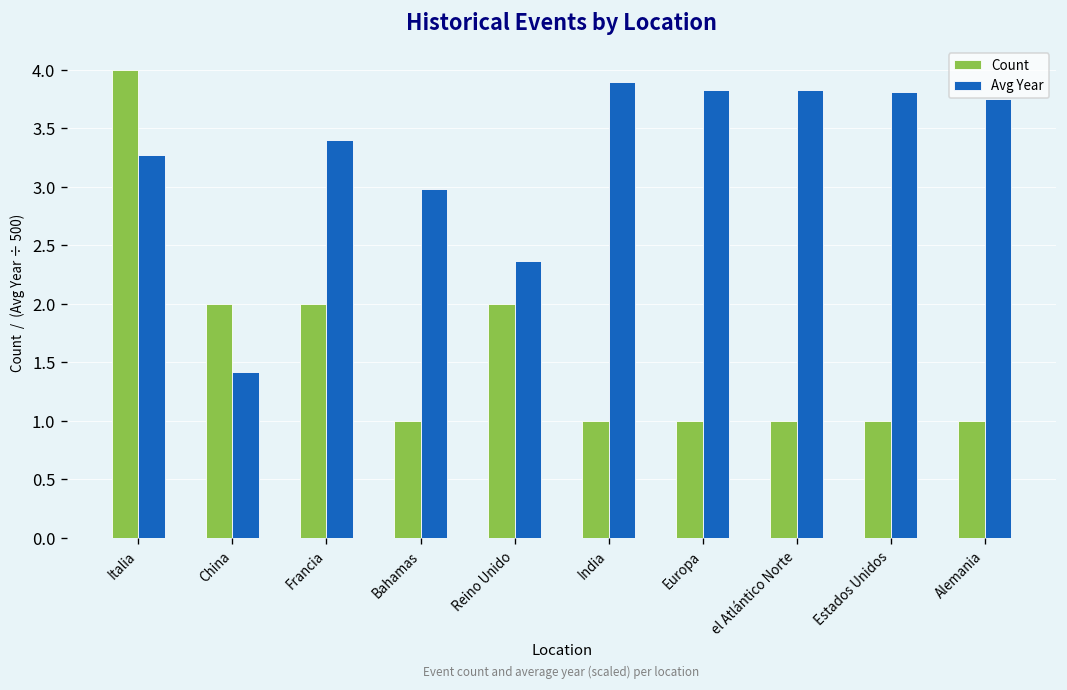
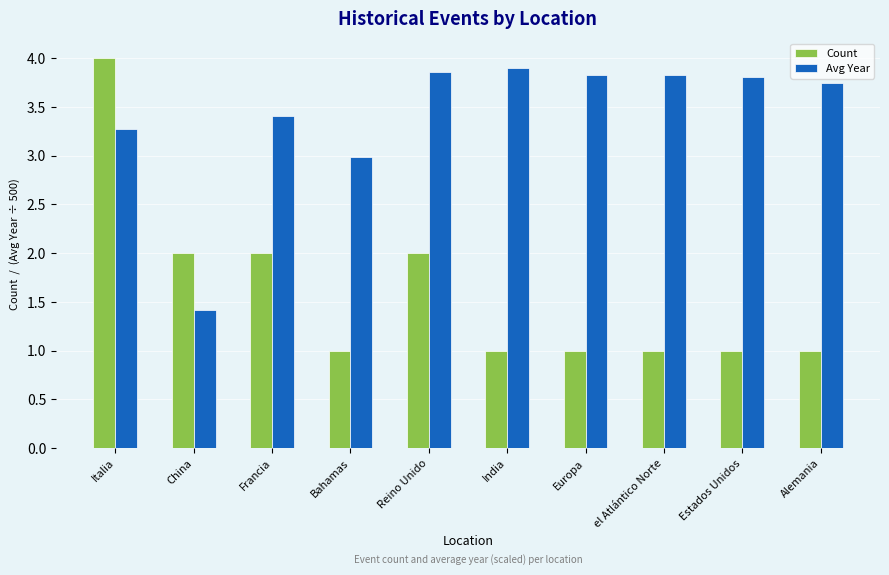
Avg Year, Reino Unido: 2.4 -> 3.9
